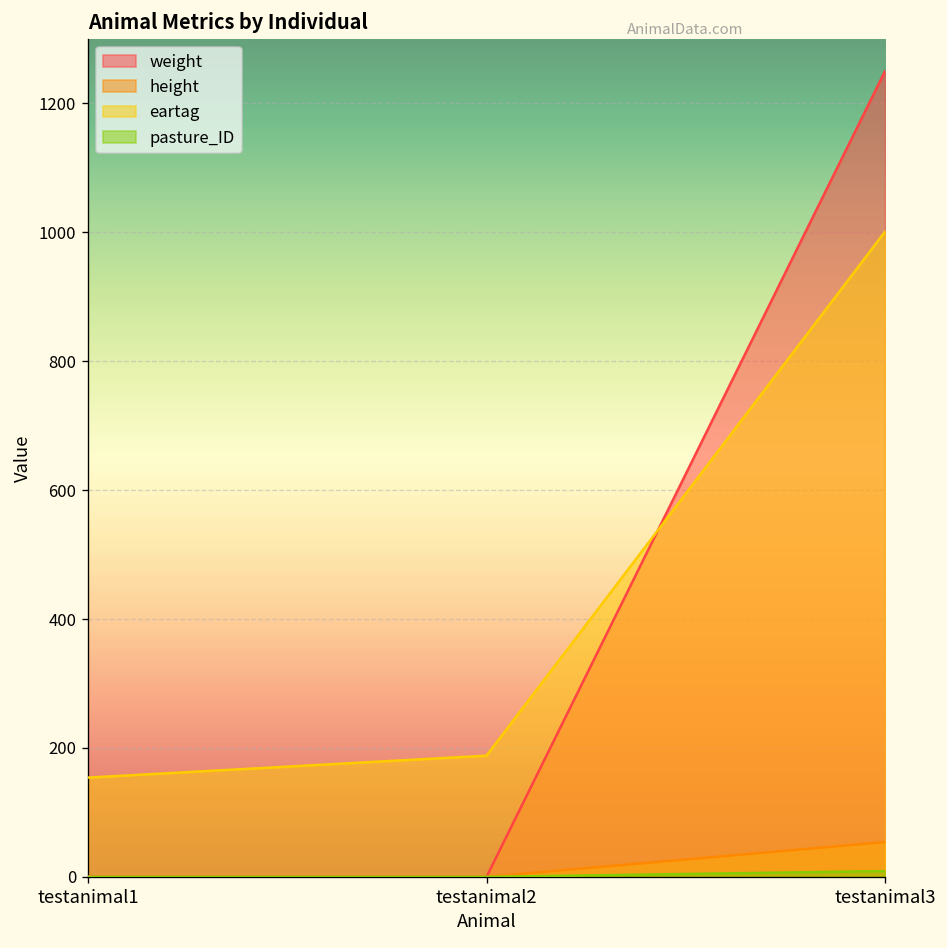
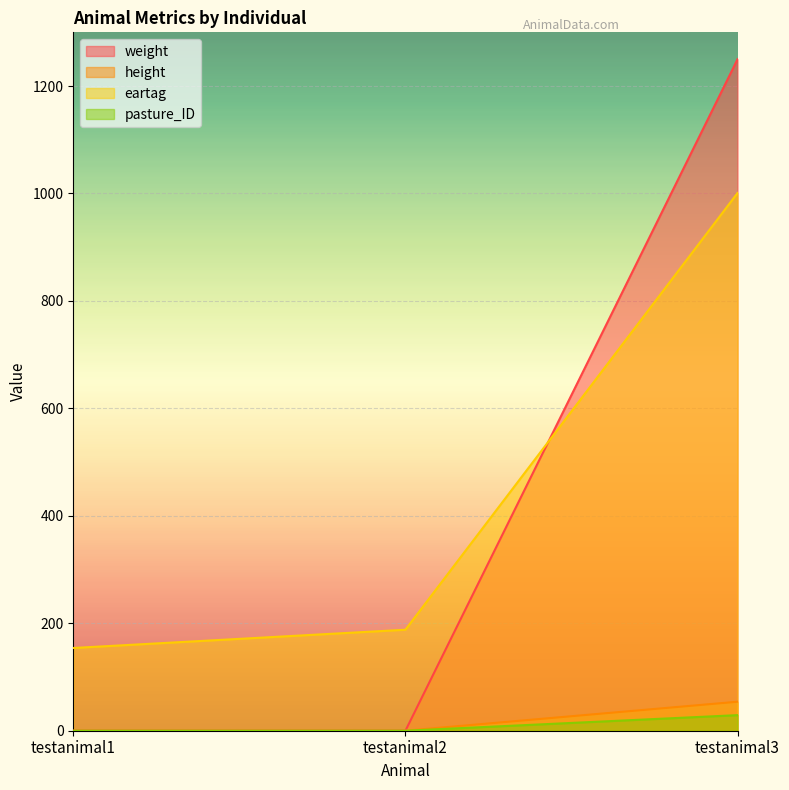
pasture_ID, testanimal3: 10 -> 30
